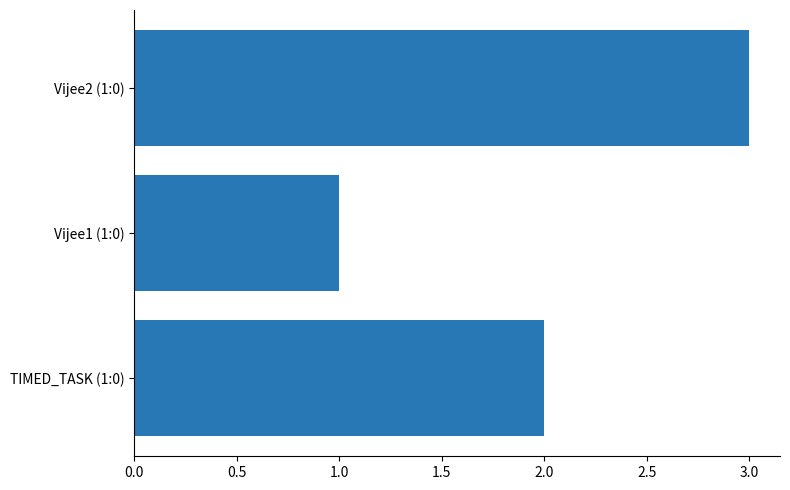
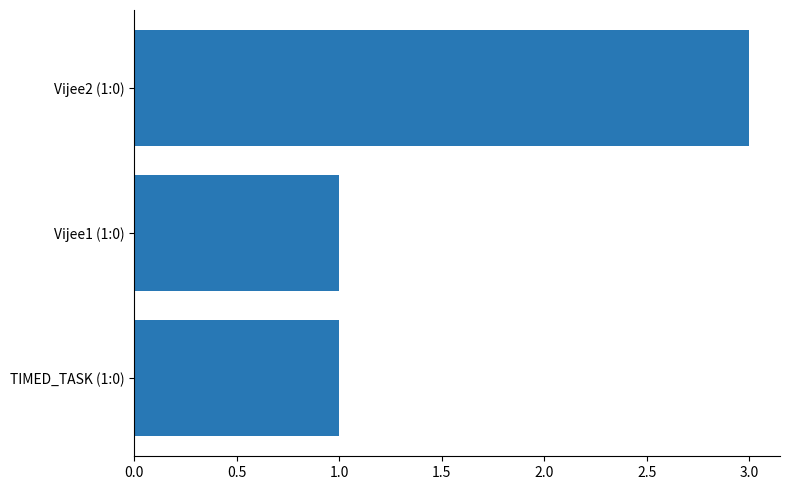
TIMED_TASK (1:0): 2 -> 1
